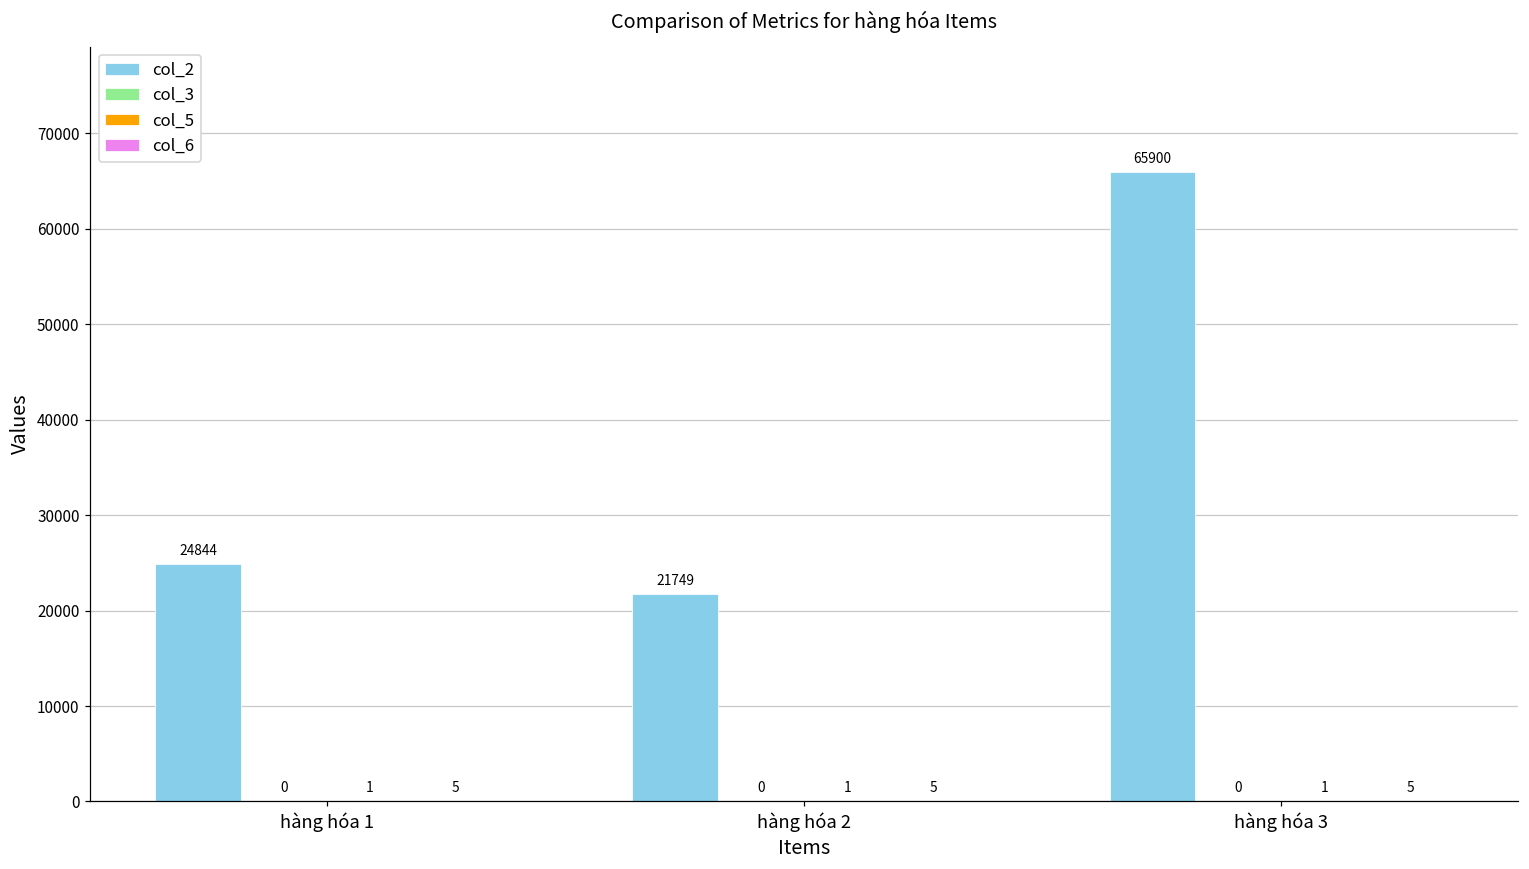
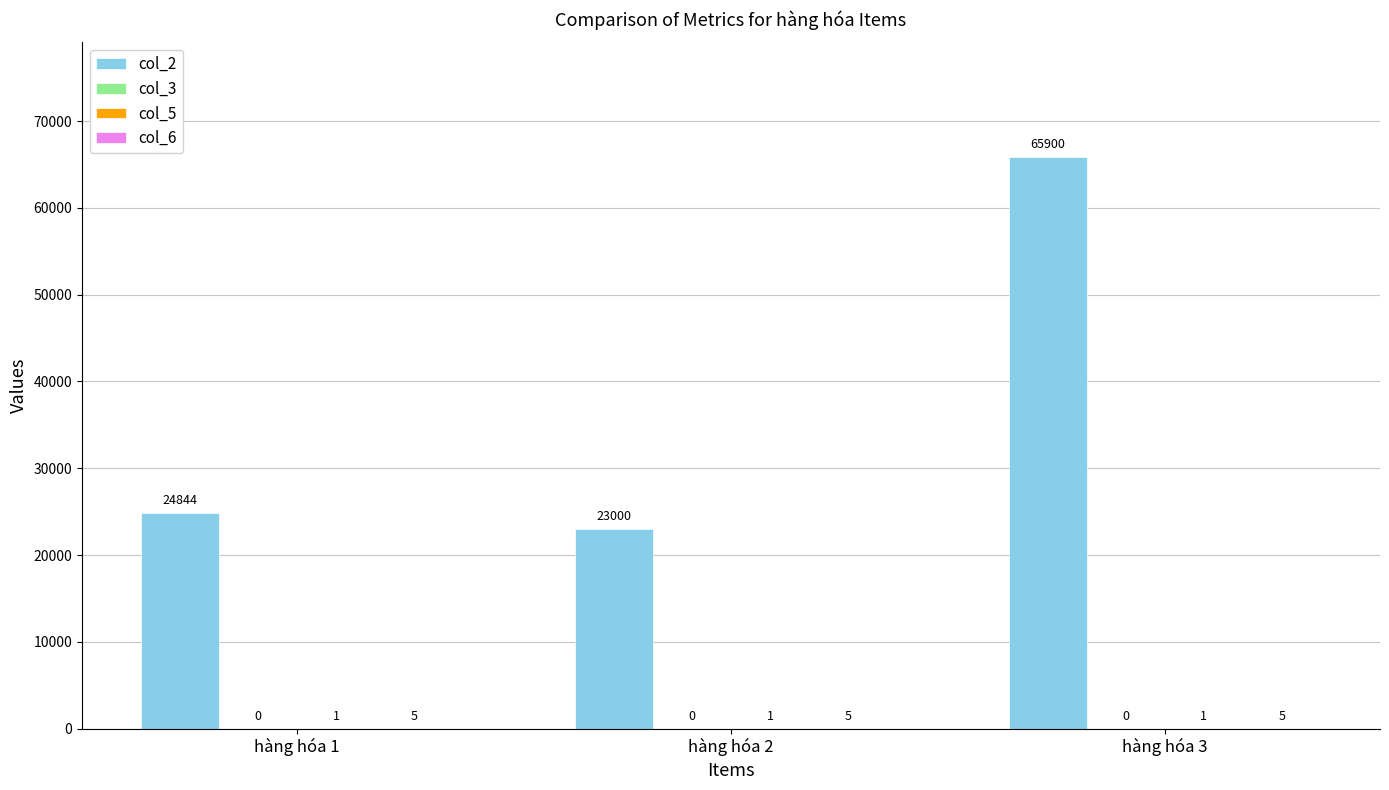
col_2, hàng hóa 2: 21749 -> 23000
